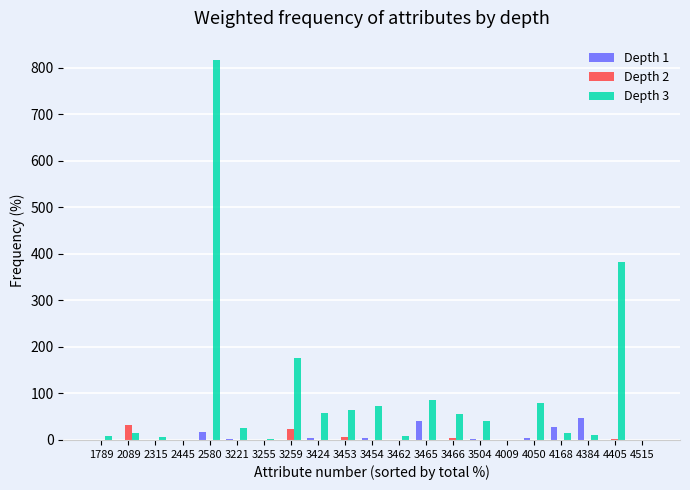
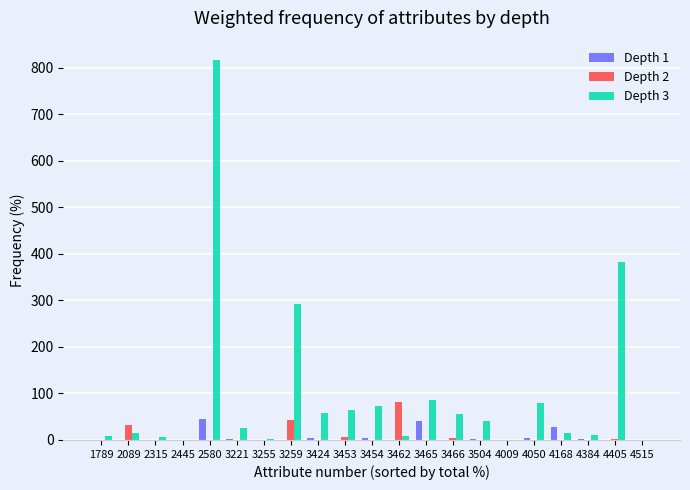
Depth 1, 2580: 20 -> 40
Depth 2, 3259: 20 -> 40
Depth 3, 3259: 180 -> 290
Depth 2, 3462: 0 -> 80
Depth 1, 4384: 50 -> 0
